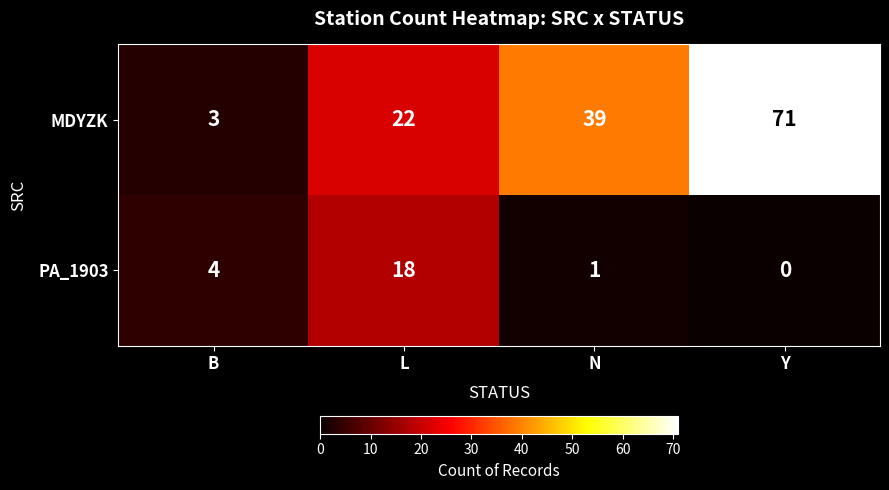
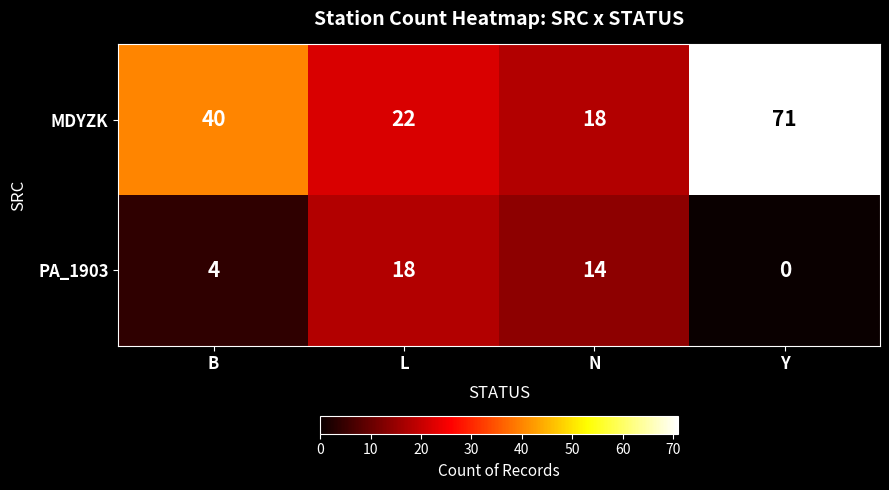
MDYZK, B: 3 -> 40
MDYZK, N: 39 -> 18
PA_1903, N: 1 -> 14
